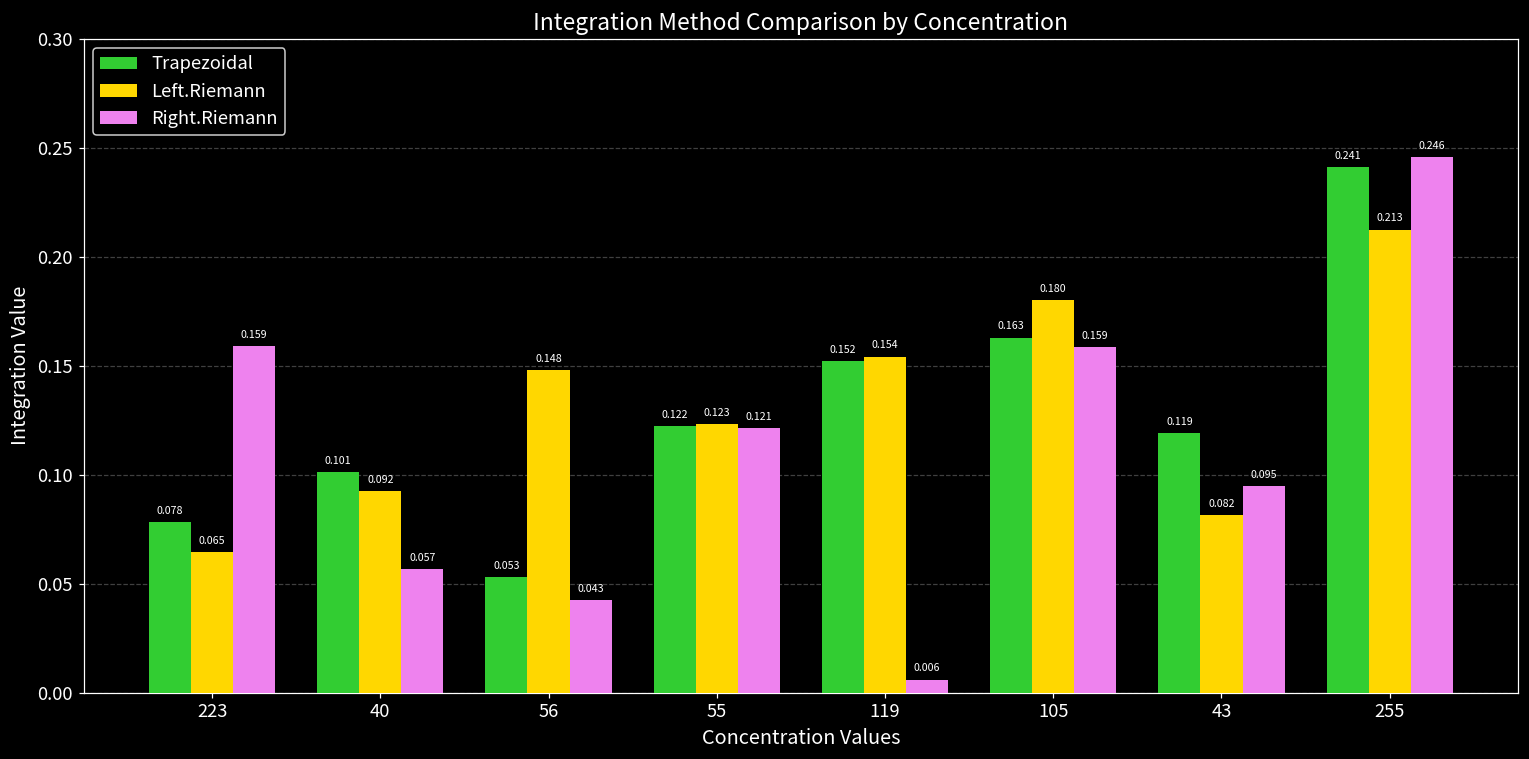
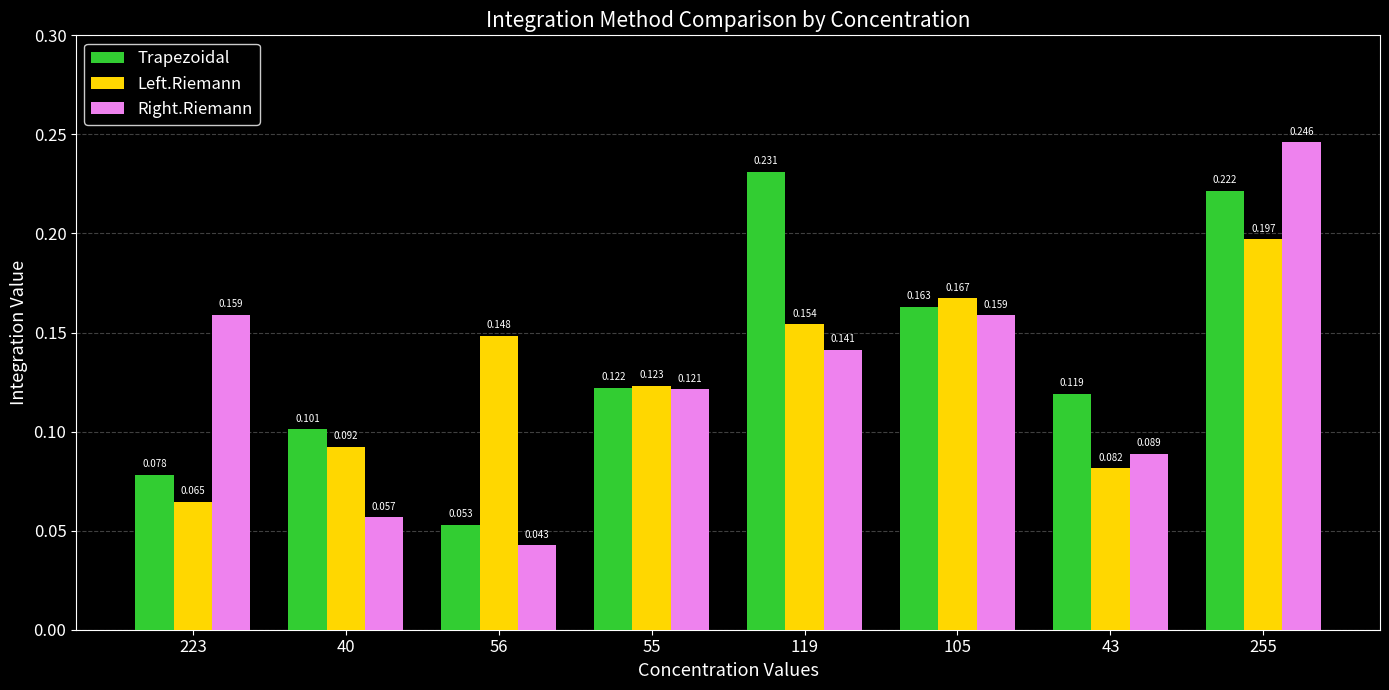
Trapezoidal, 119: 0.152 -> 0.231
Right.Riemann, 119: 0.006 -> 0.141
Left.Riemann, 105: 0.180 -> 0.167
Right.Riemann, 43: 0.095 -> 0.089
Trapezoidal, 255: 0.241 -> 0.222
Left.Riemann, 255: 0.213 -> 0.197
